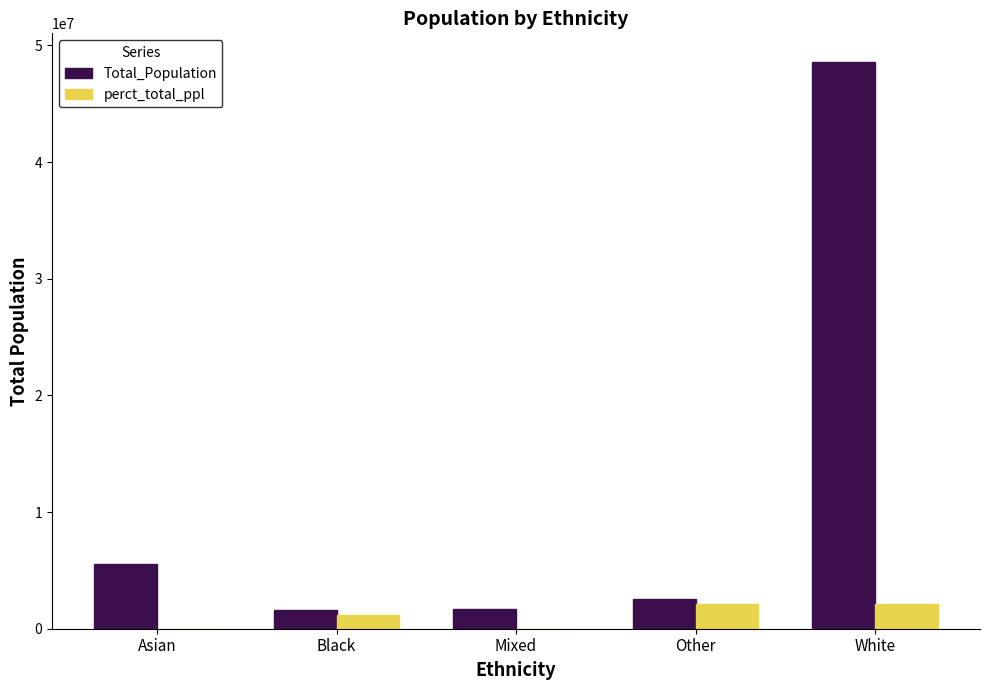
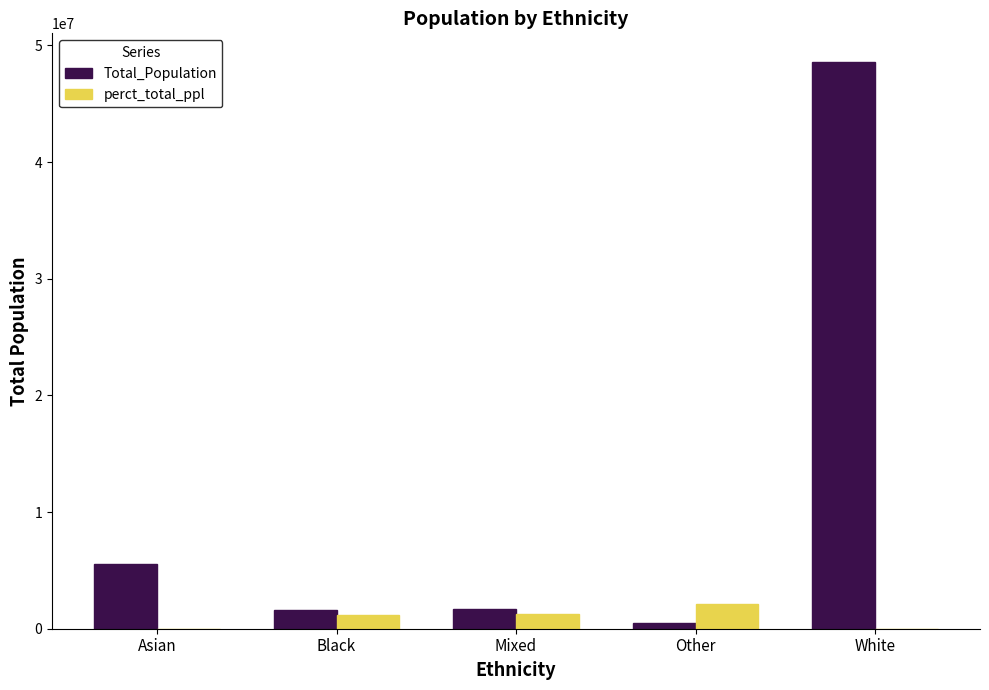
perct_total_ppl, Mixed: 0 -> 1300000
Total_Population, Other: 2500000 -> 500000
perct_total_ppl, White: 2100000 -> 0
